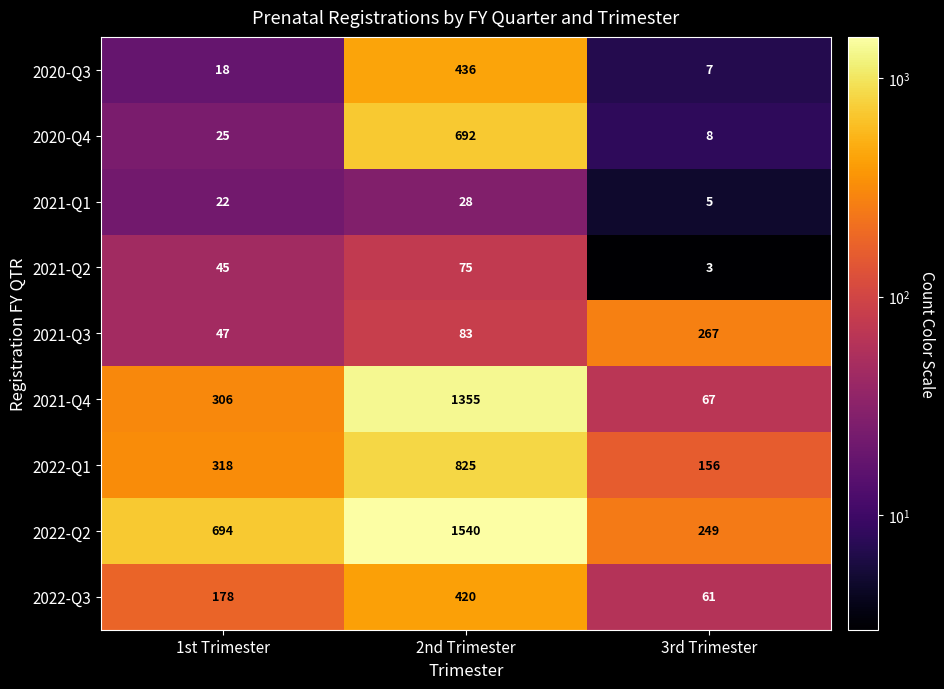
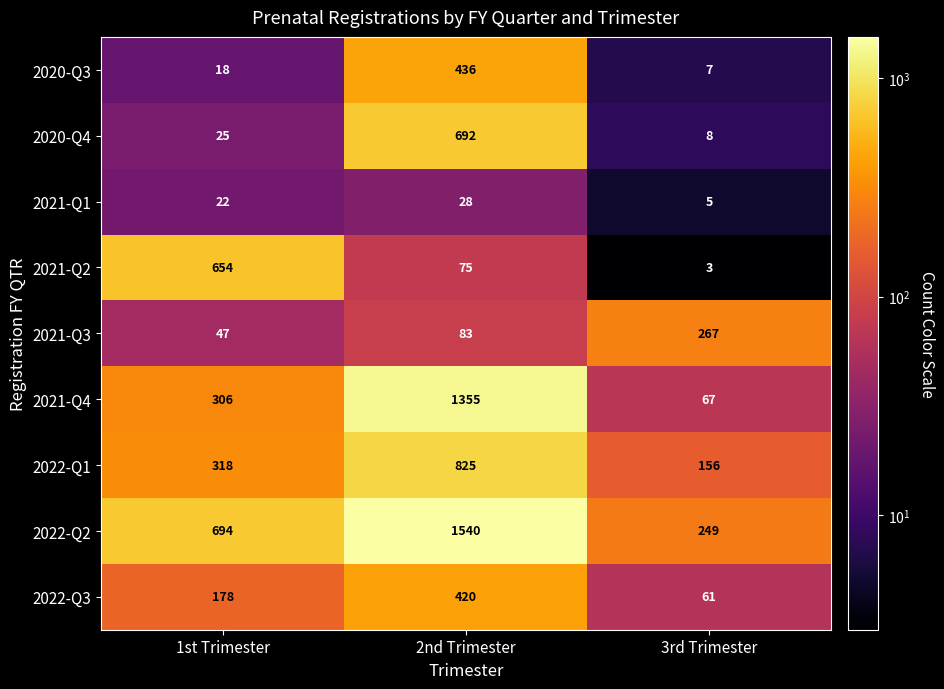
2021-Q2, 1st Trimester: 45 -> 654
